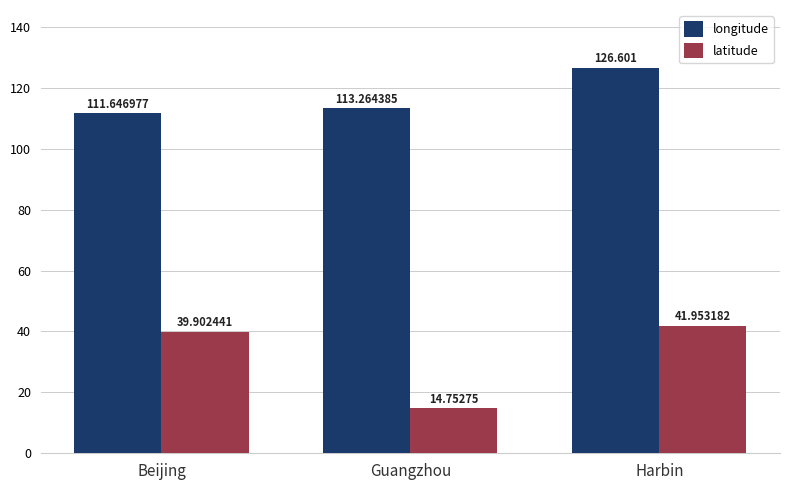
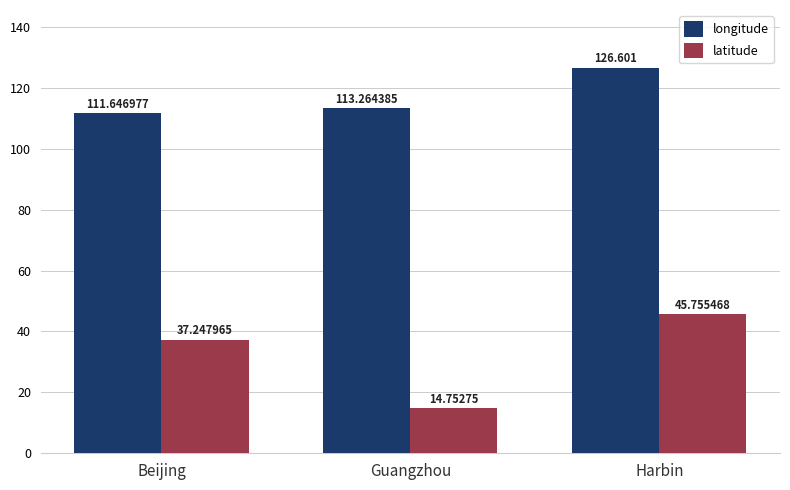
latitude, Beijing: 39.902441 -> 37.247965
latitude, Harbin: 41.953182 -> 45.755468
